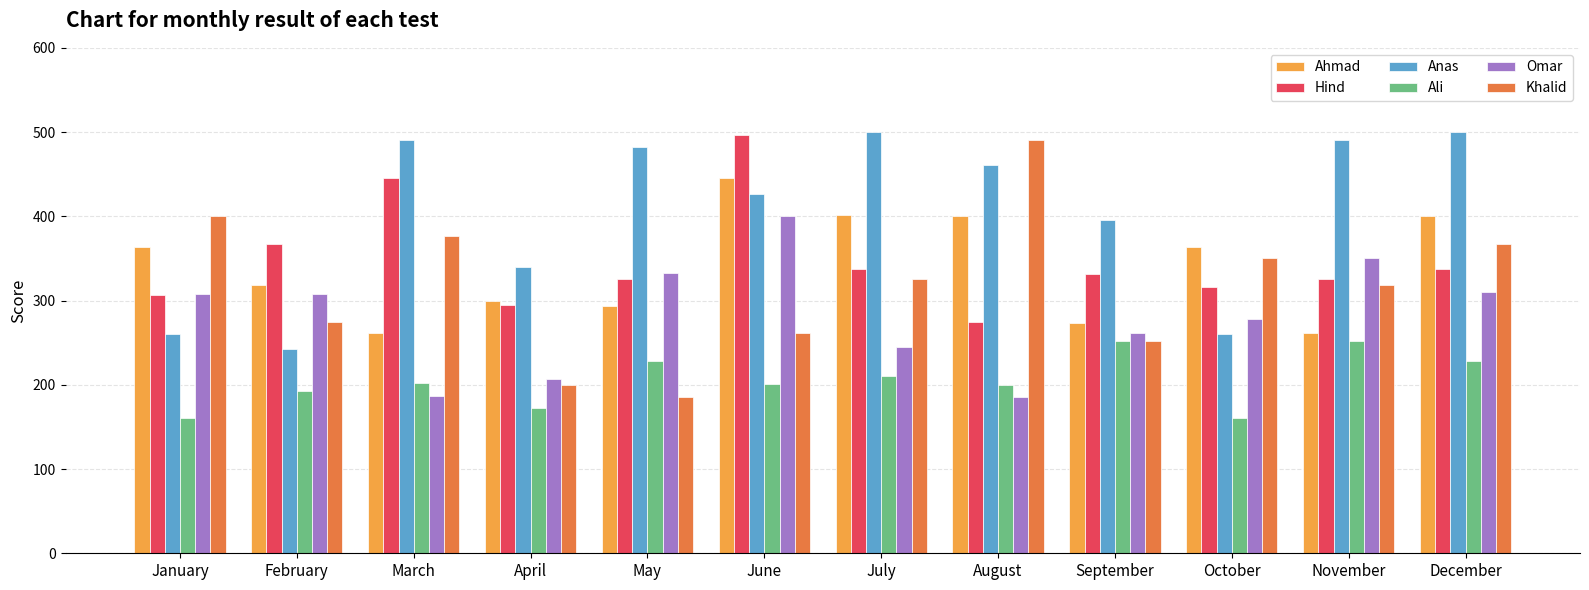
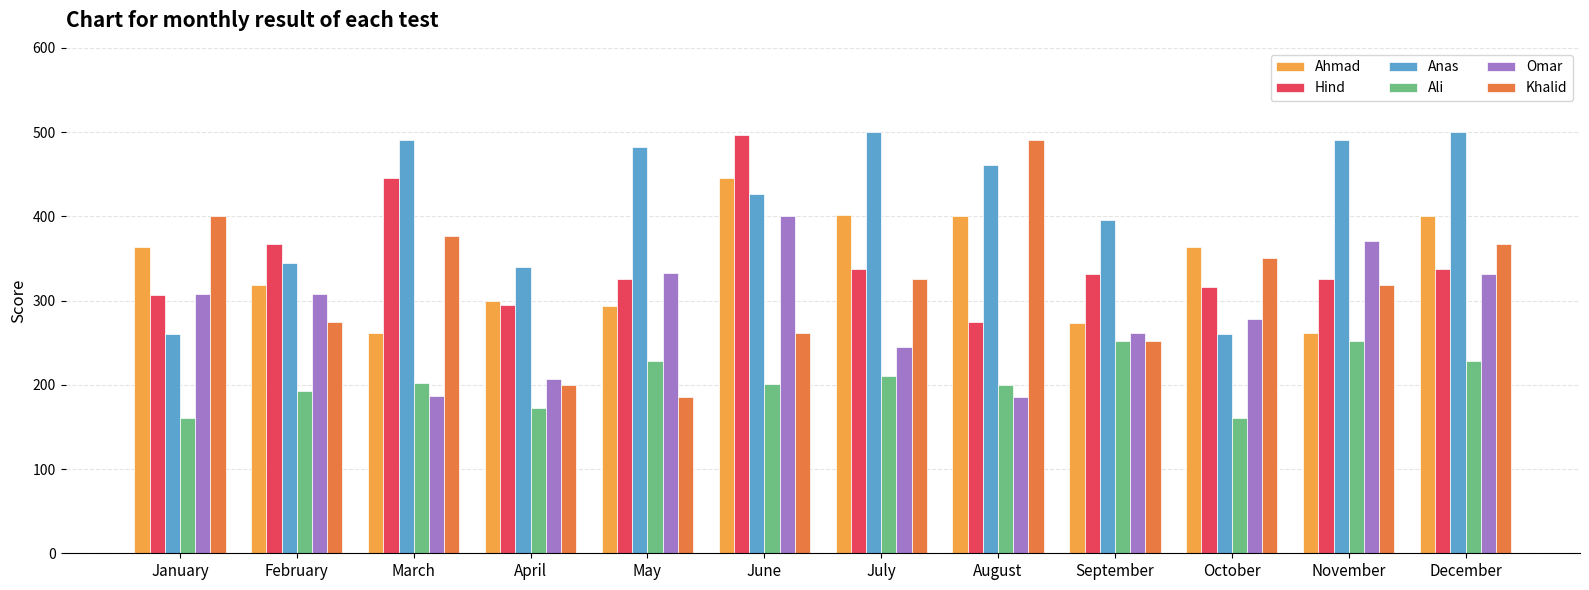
Anas, February: 240 -> 340
Omar, November: 350 -> 370
Omar, December: 310 -> 330
